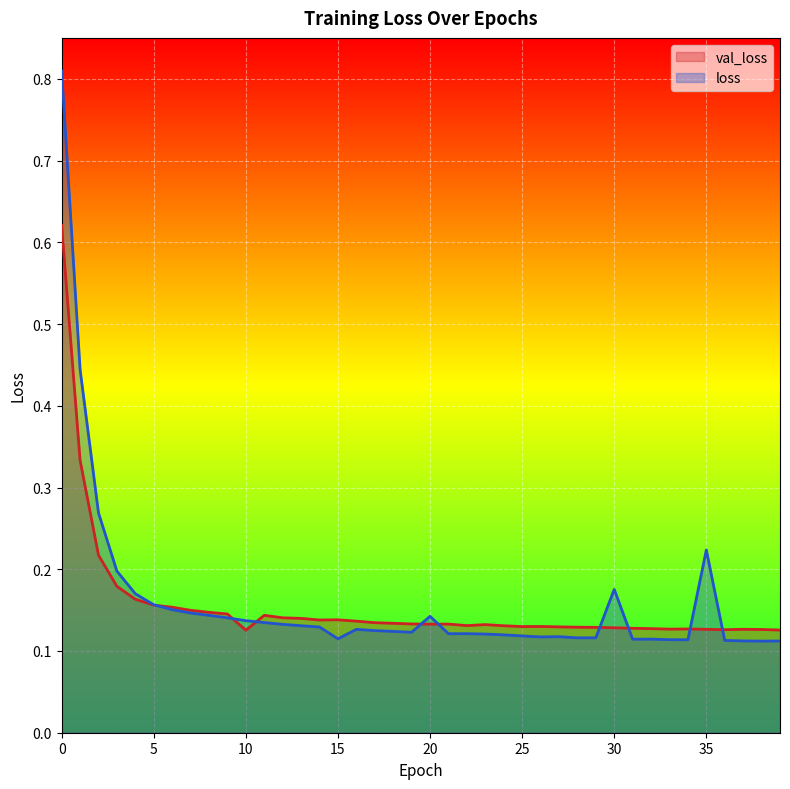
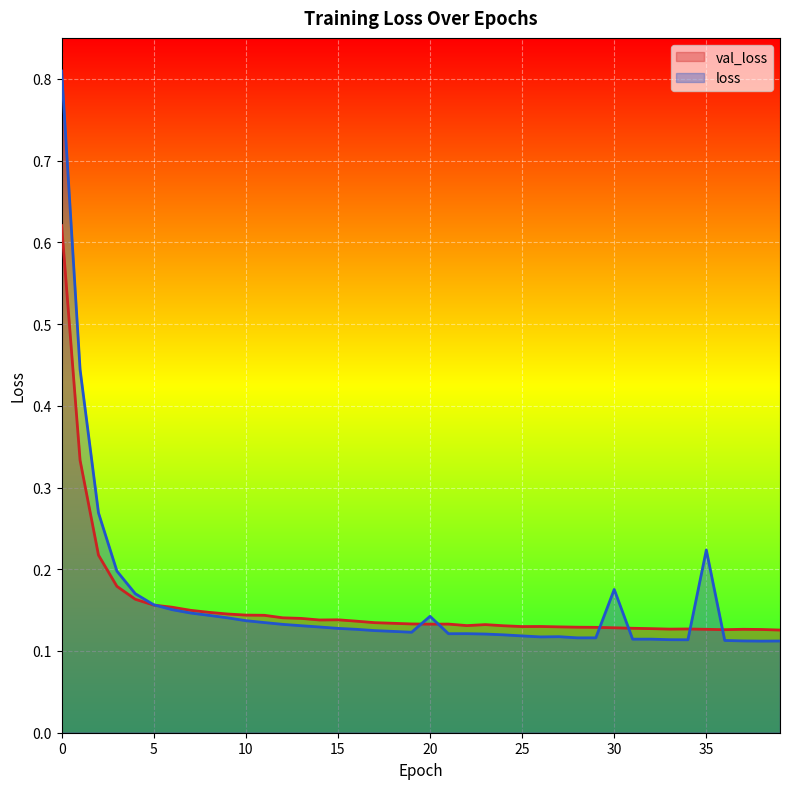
val_loss, 10: 0.13 -> 0.14
loss, 15: 0.11 -> 0.13
